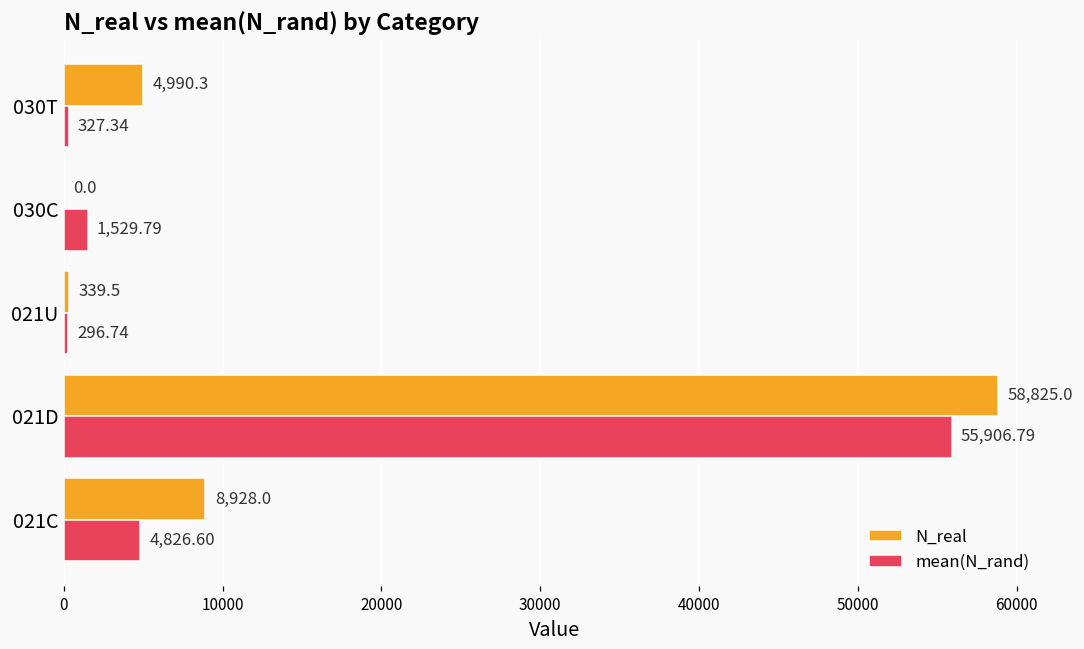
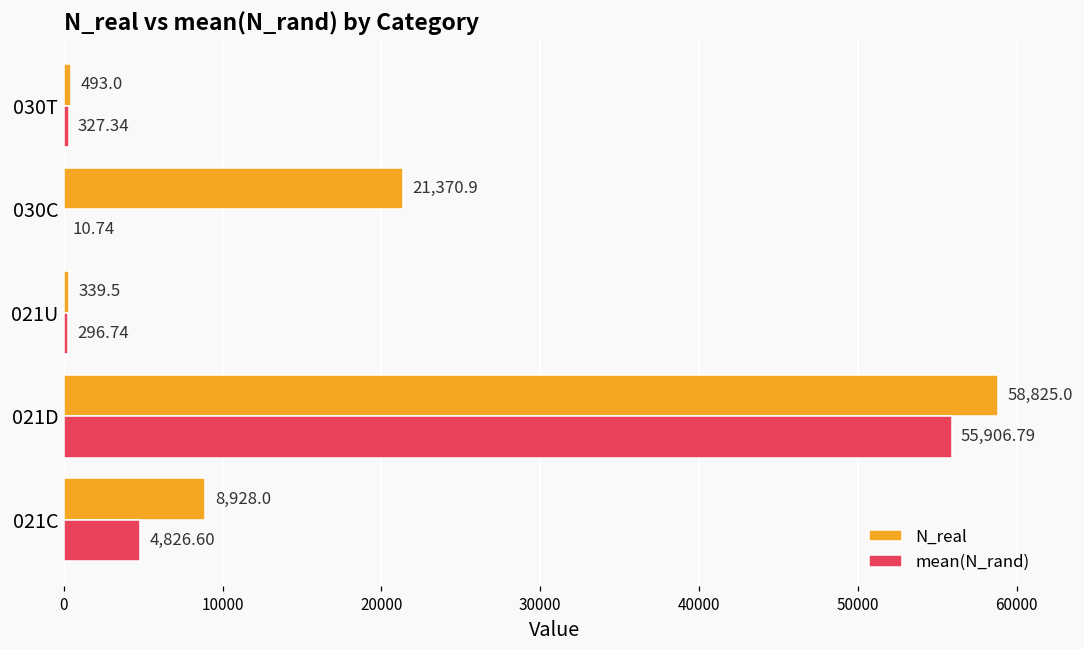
N_real, 030T: 4,990.3 -> 493.0
N_real, 030C: 0.0 -> 21,370.9
mean(N_rand), 030C: 1,529.79 -> 10.74
